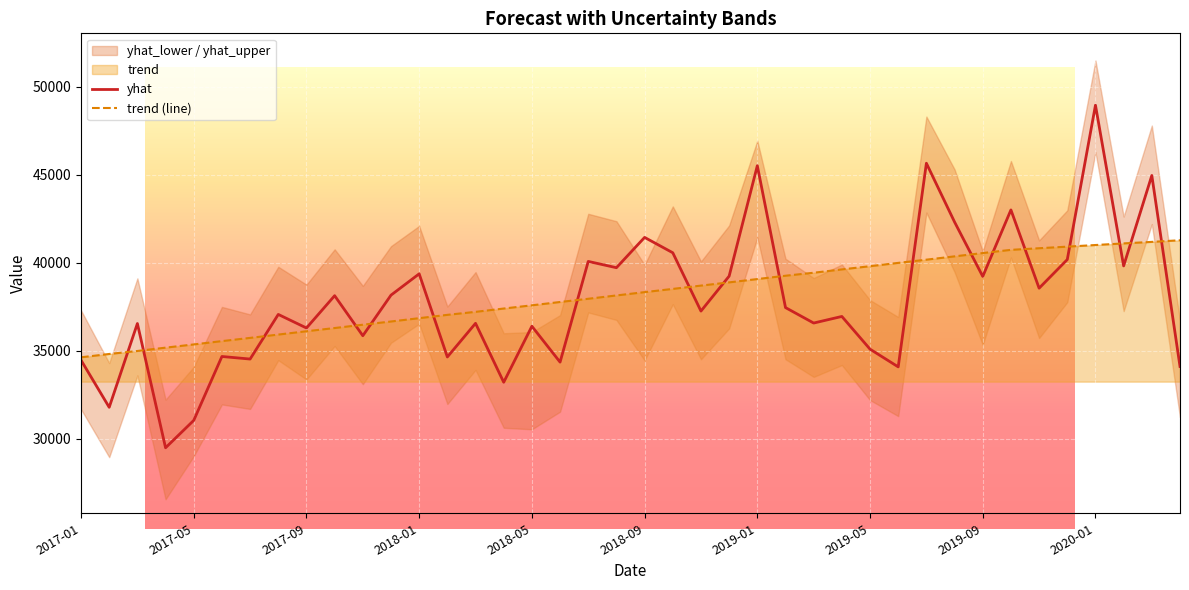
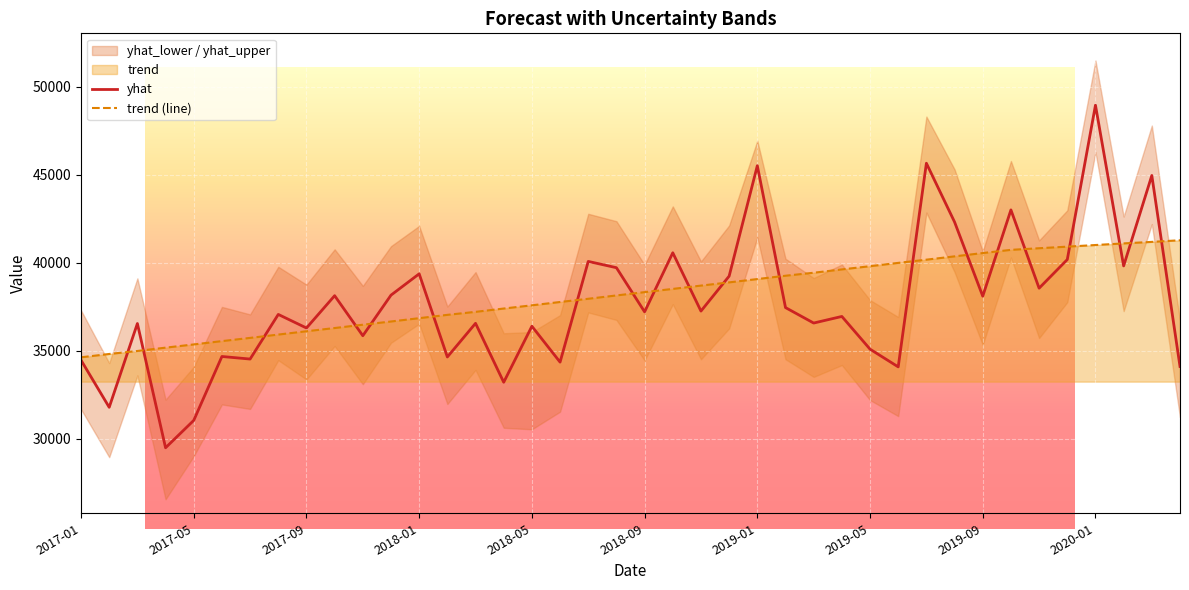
yhat, 2018-09: 41400 -> 37200
yhat, 2019-09: 39200 -> 38100
